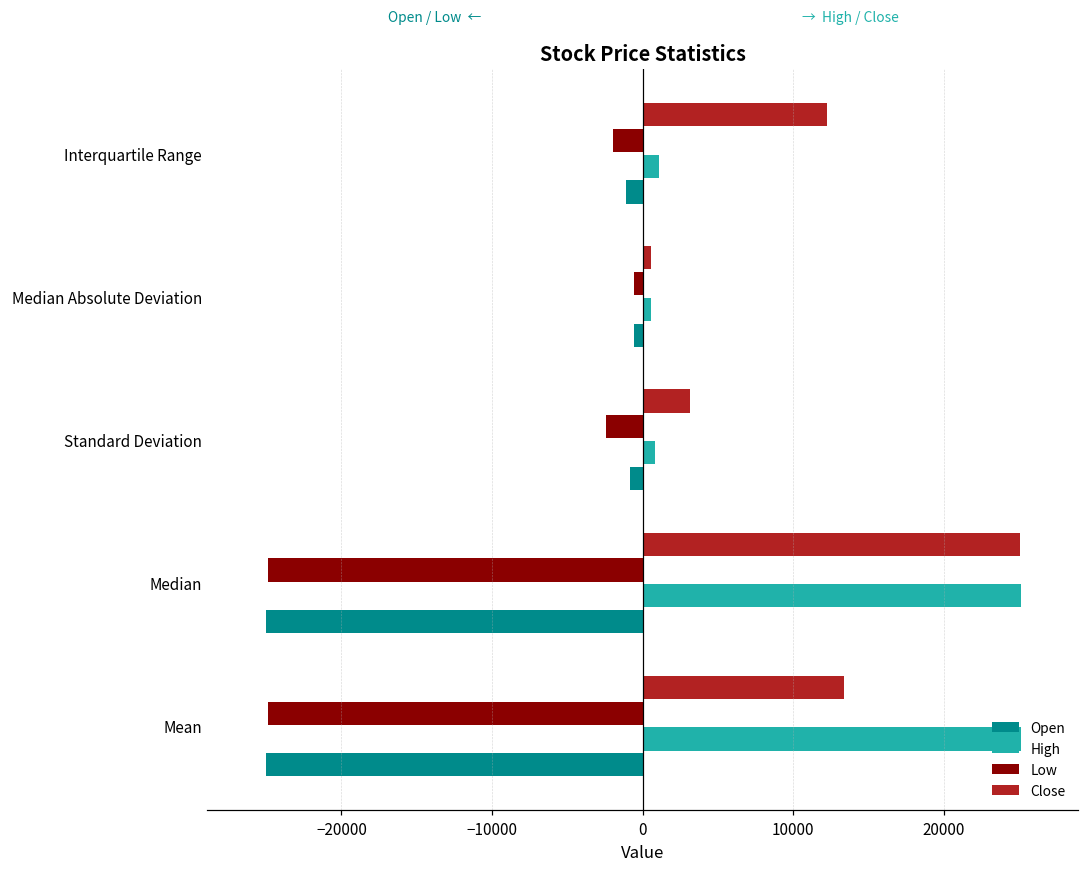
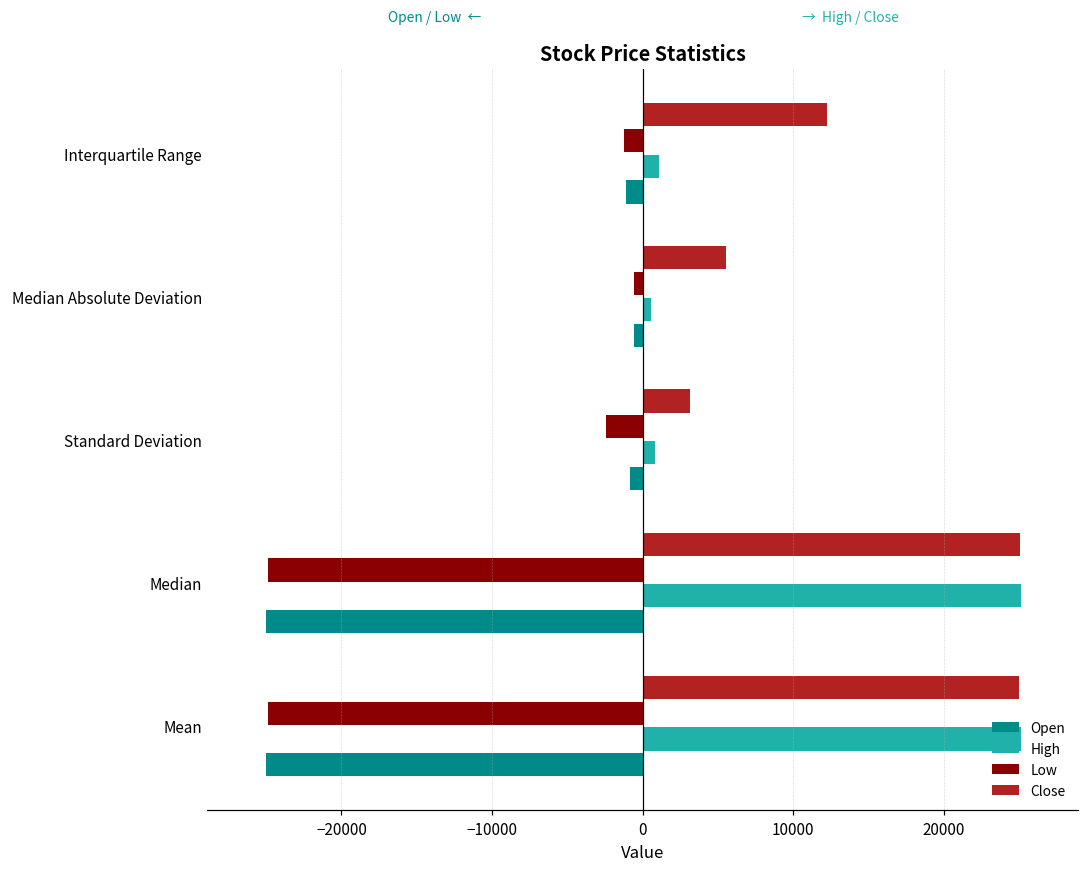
Low, Interquartile Range: -2000 -> -1200
Close, Median Absolute Deviation: 600 -> 5500
Close, Mean: 13400 -> 25000
